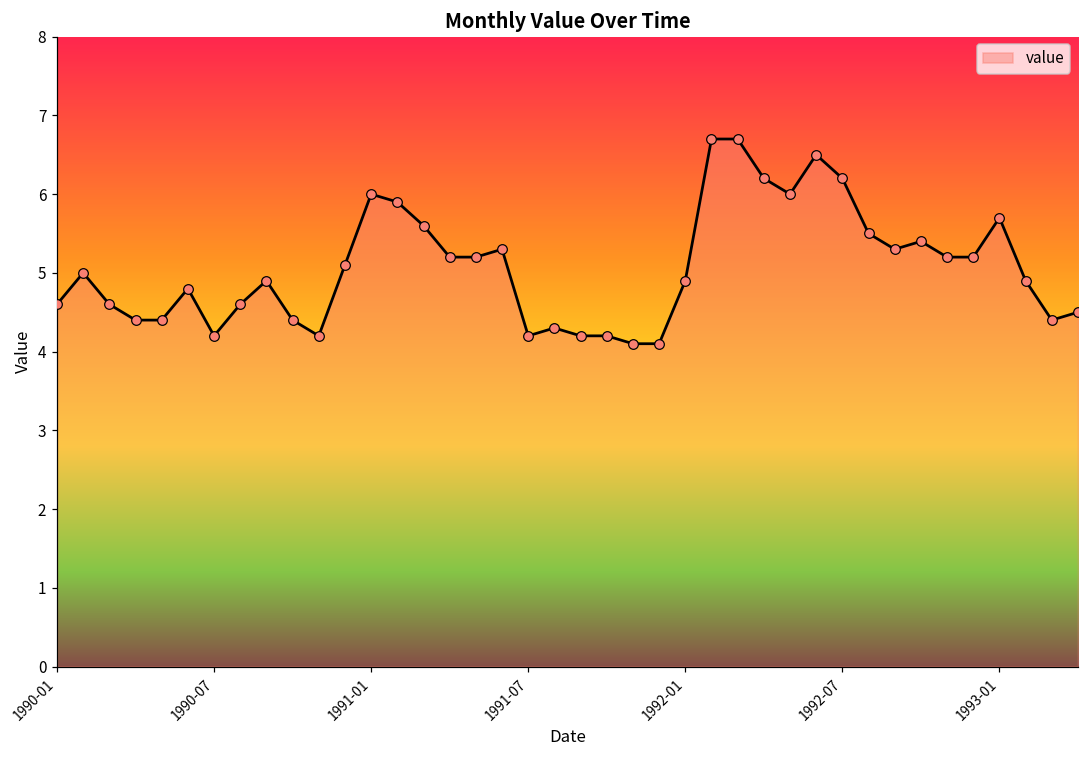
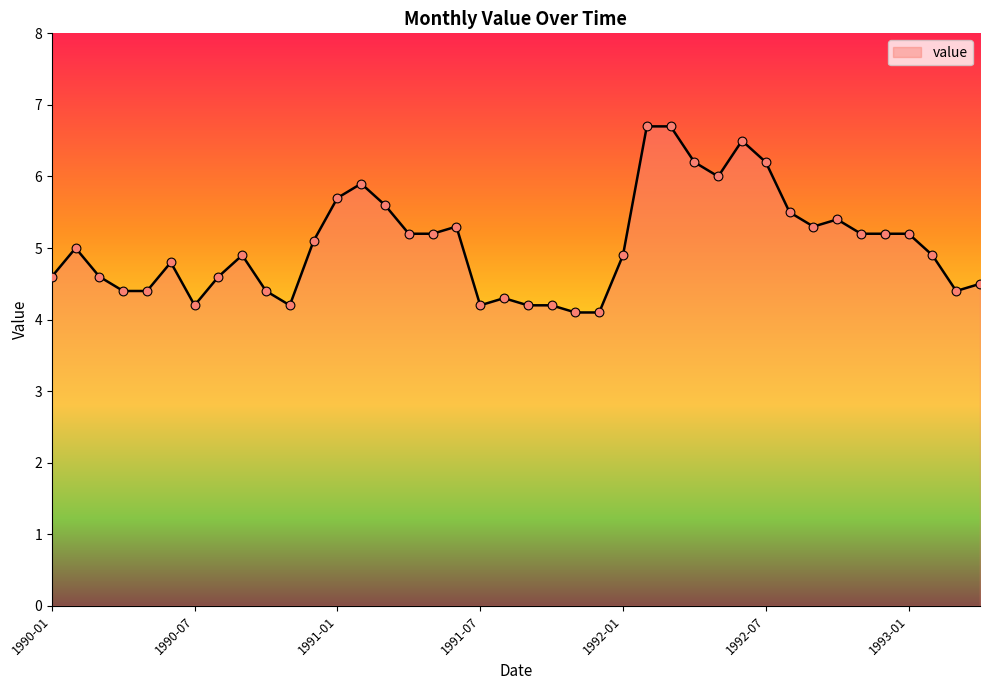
1991-01: 6.0 -> 5.7
1993-01: 5.7 -> 5.2
